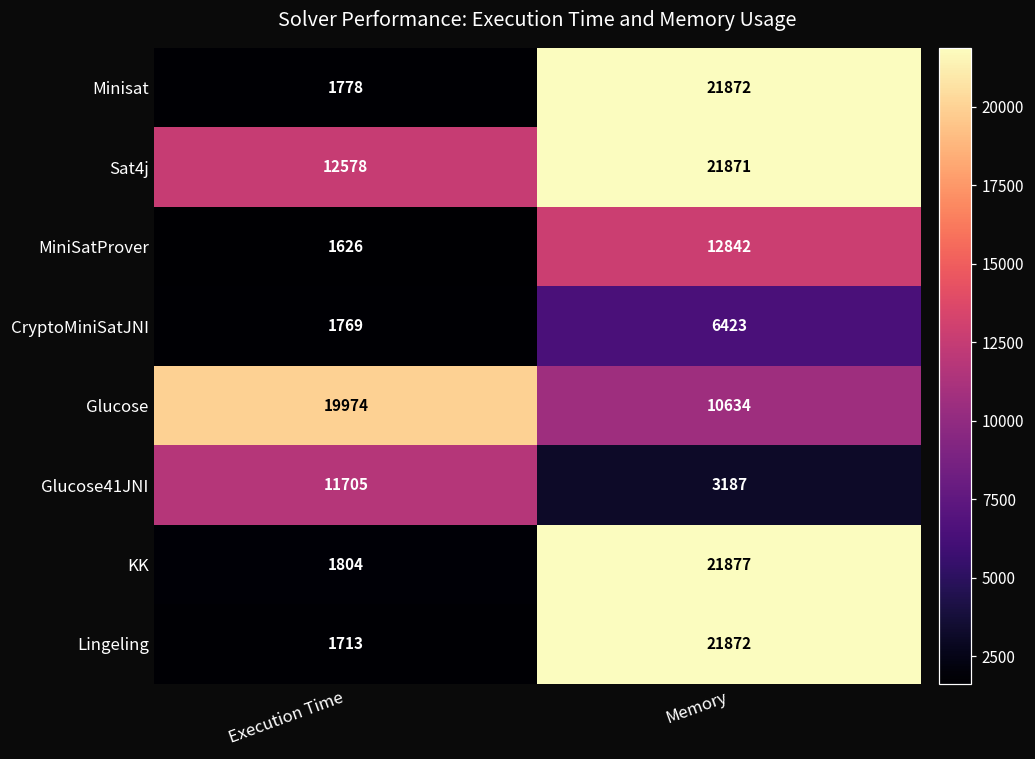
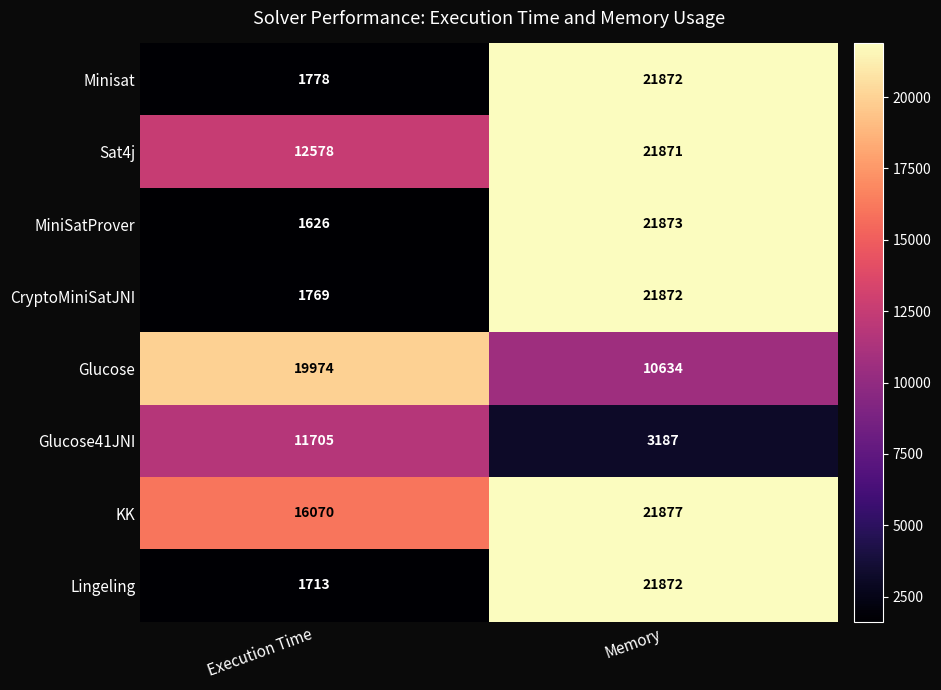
MiniSatProver, Memory: 12842 -> 21873
CryptoMiniSatJNI, Memory: 6423 -> 21872
KK, Execution Time: 1804 -> 16070
